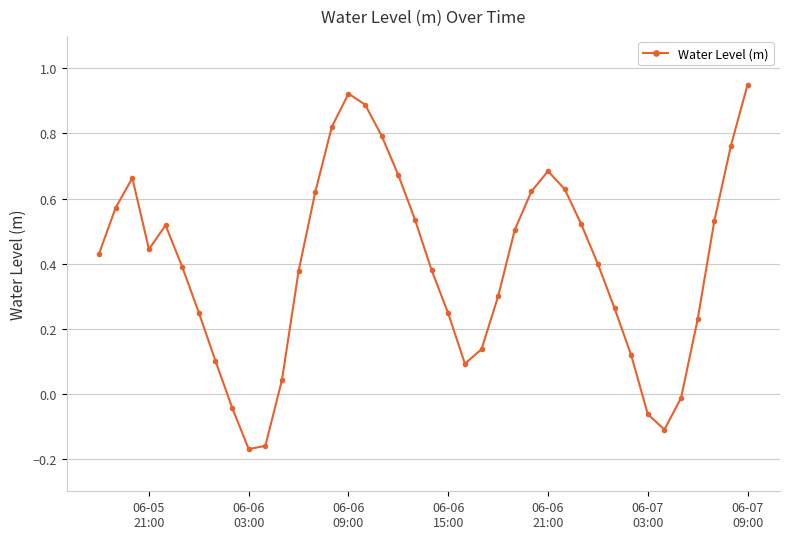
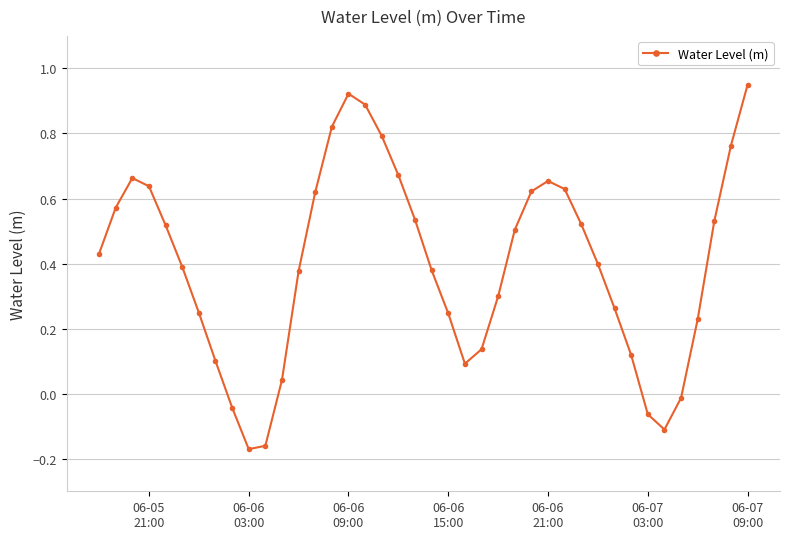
06-05 21:00: 0.44 -> 0.64
06-06 21:00: 0.68 -> 0.65
